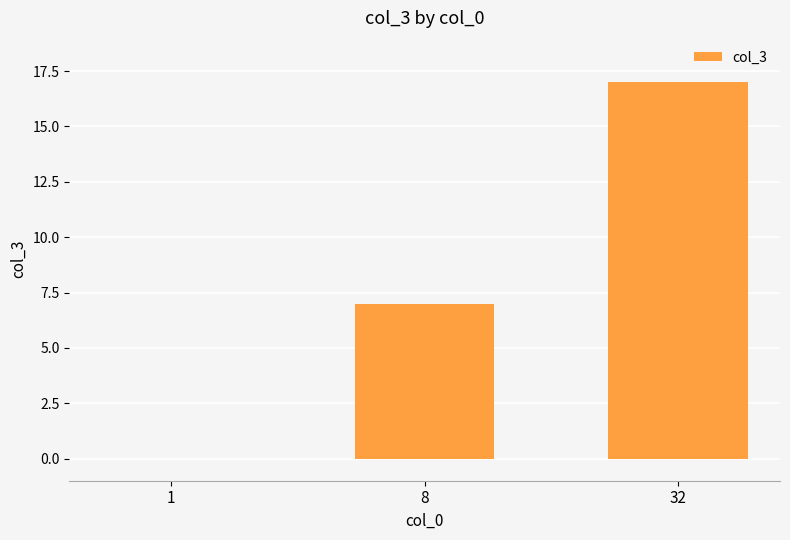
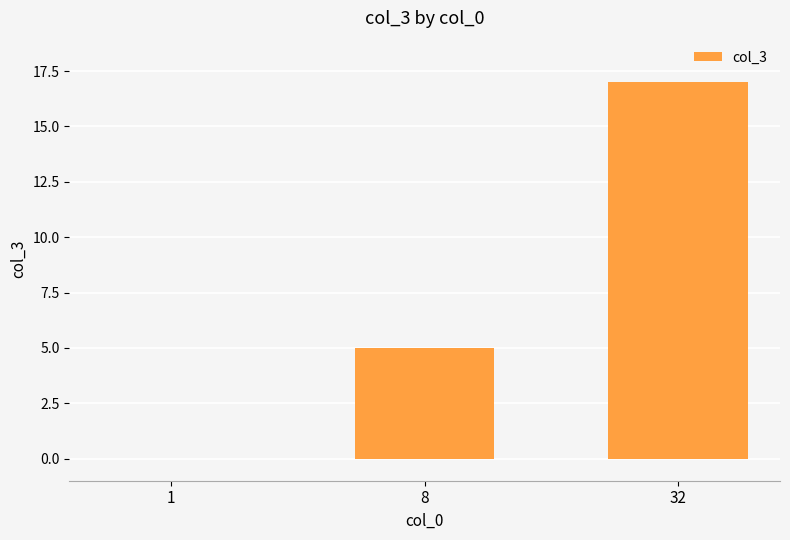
8: 7 -> 5
